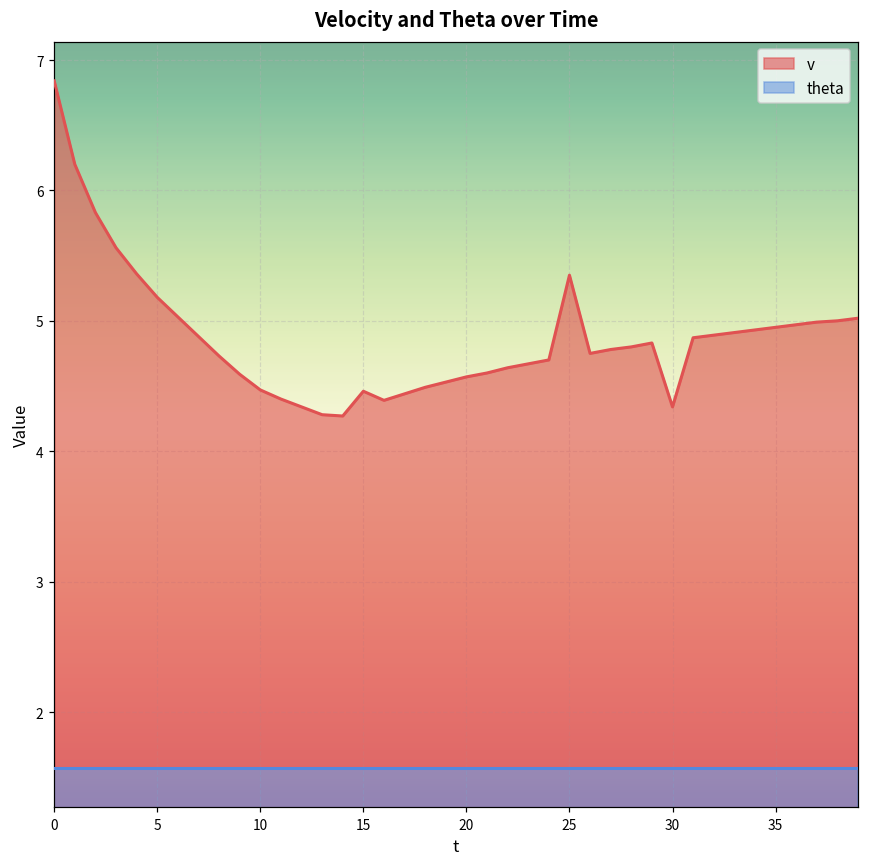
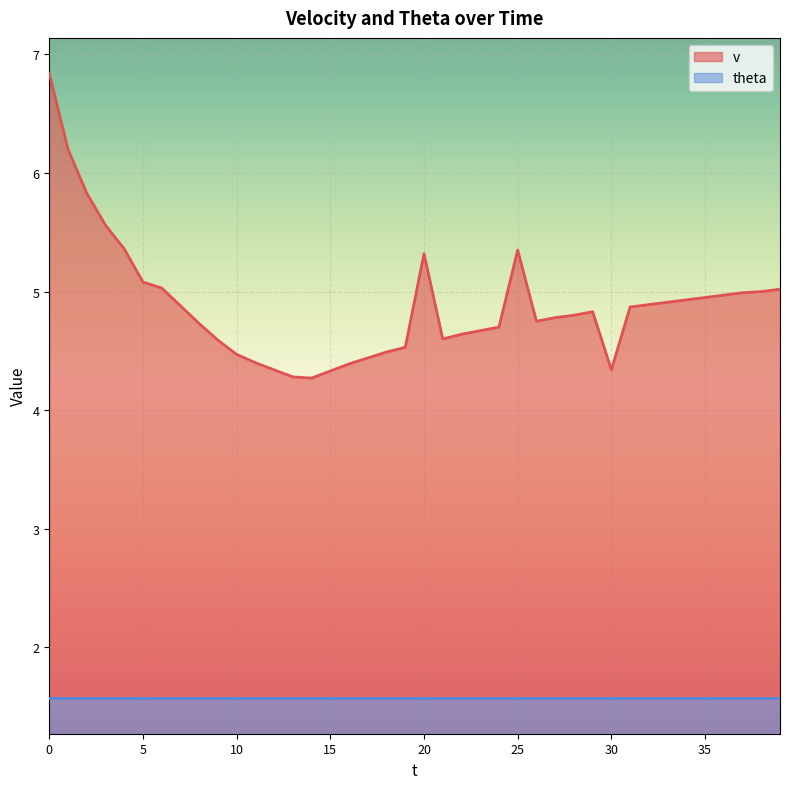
v, 5: 5.18 -> 5.08
v, 15: 4.46 -> 4.33
v, 20: 4.57 -> 5.32
